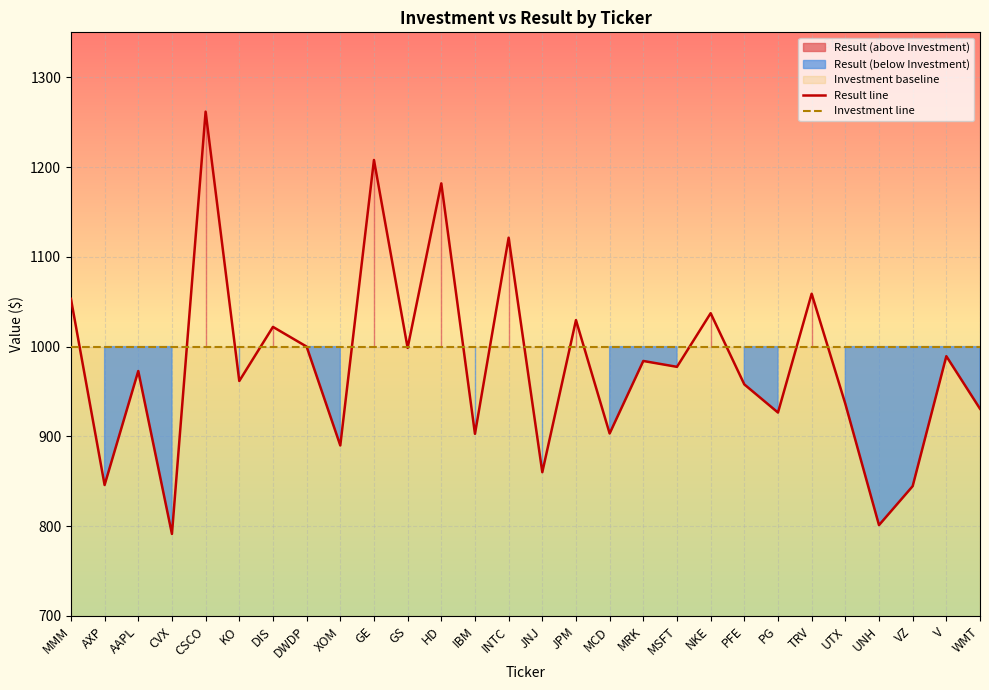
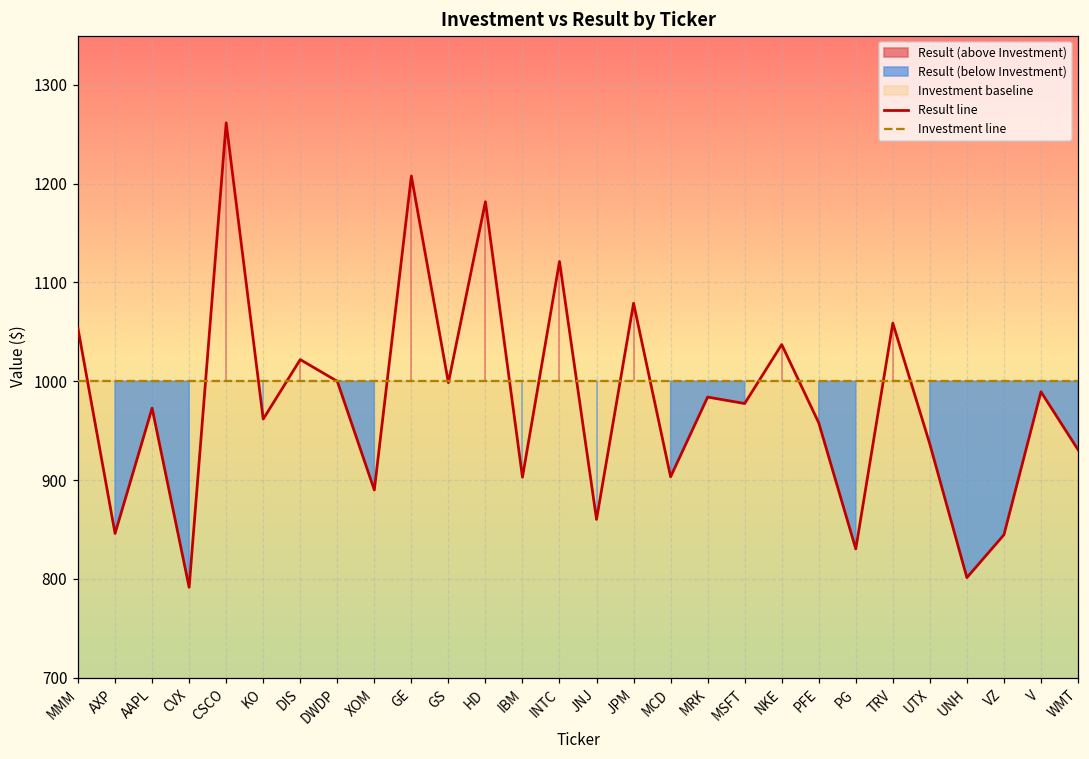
Result line, JPM: 1030 -> 1080
Result line, PG: 930 -> 830
